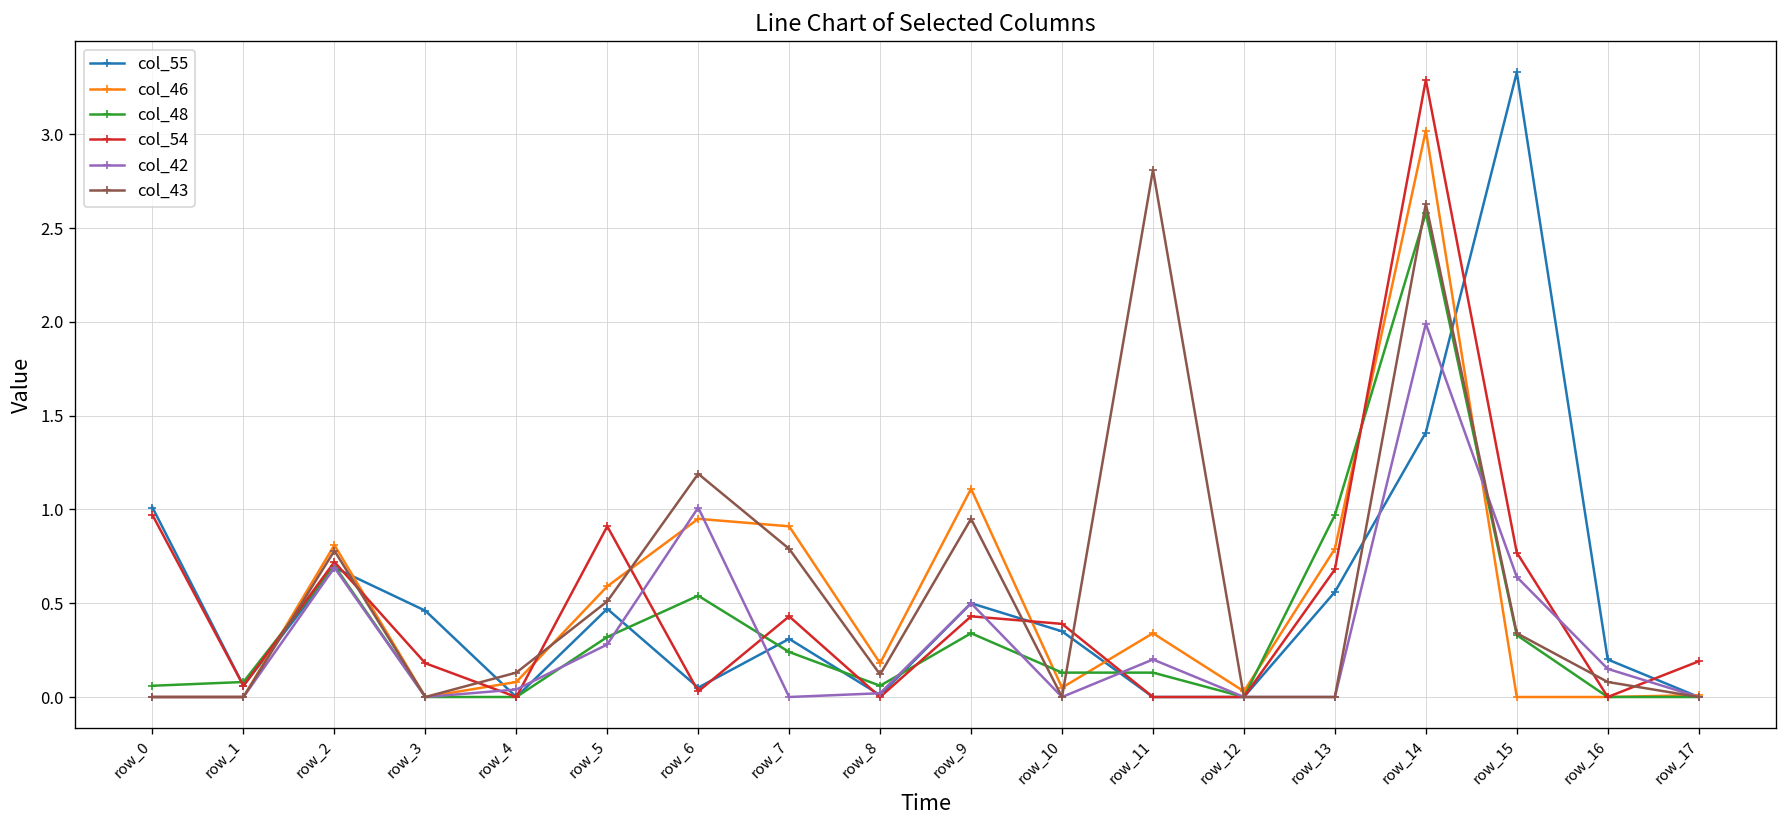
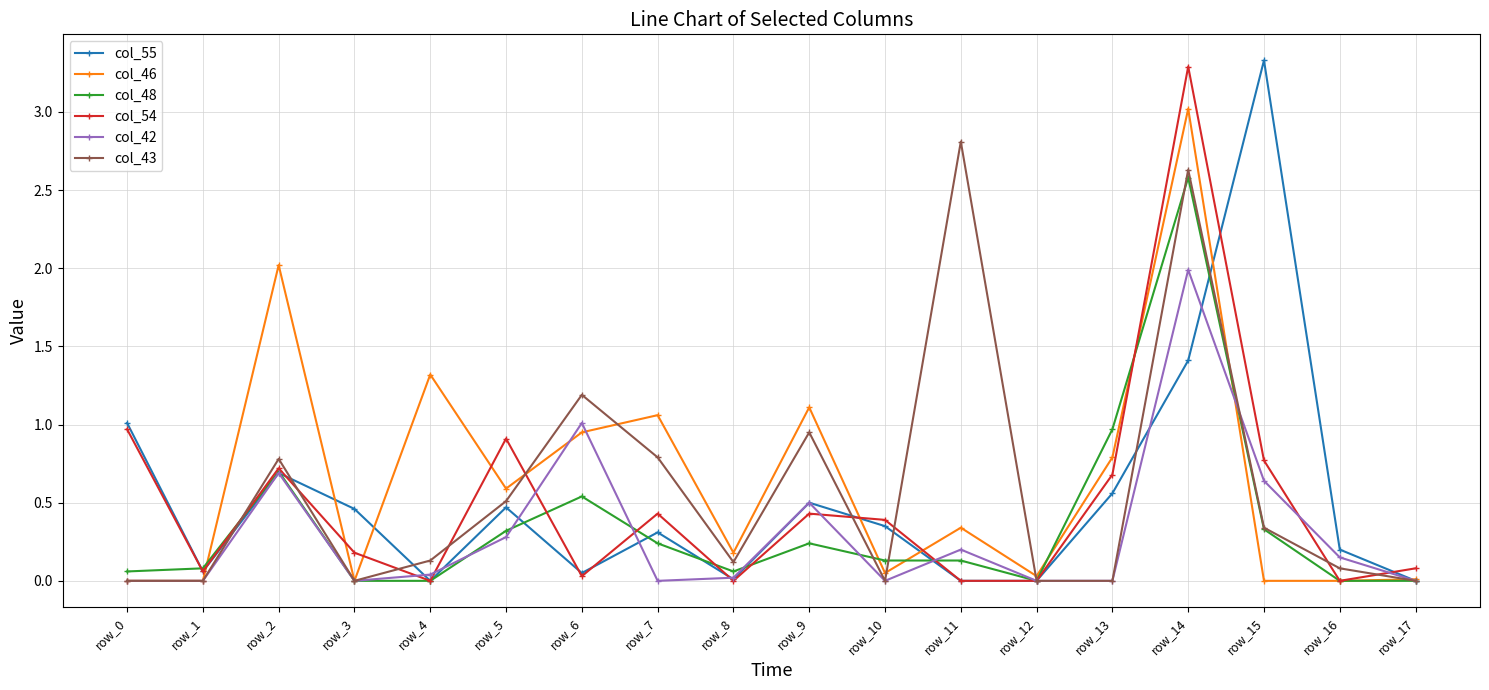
col_46, row_2: 0.81 -> 2.02
col_46, row_4: 0.08 -> 1.32
col_46, row_7: 0.91 -> 1.06
col_48, row_9: 0.34 -> 0.24
col_54, row_17: 0.19 -> 0.08
